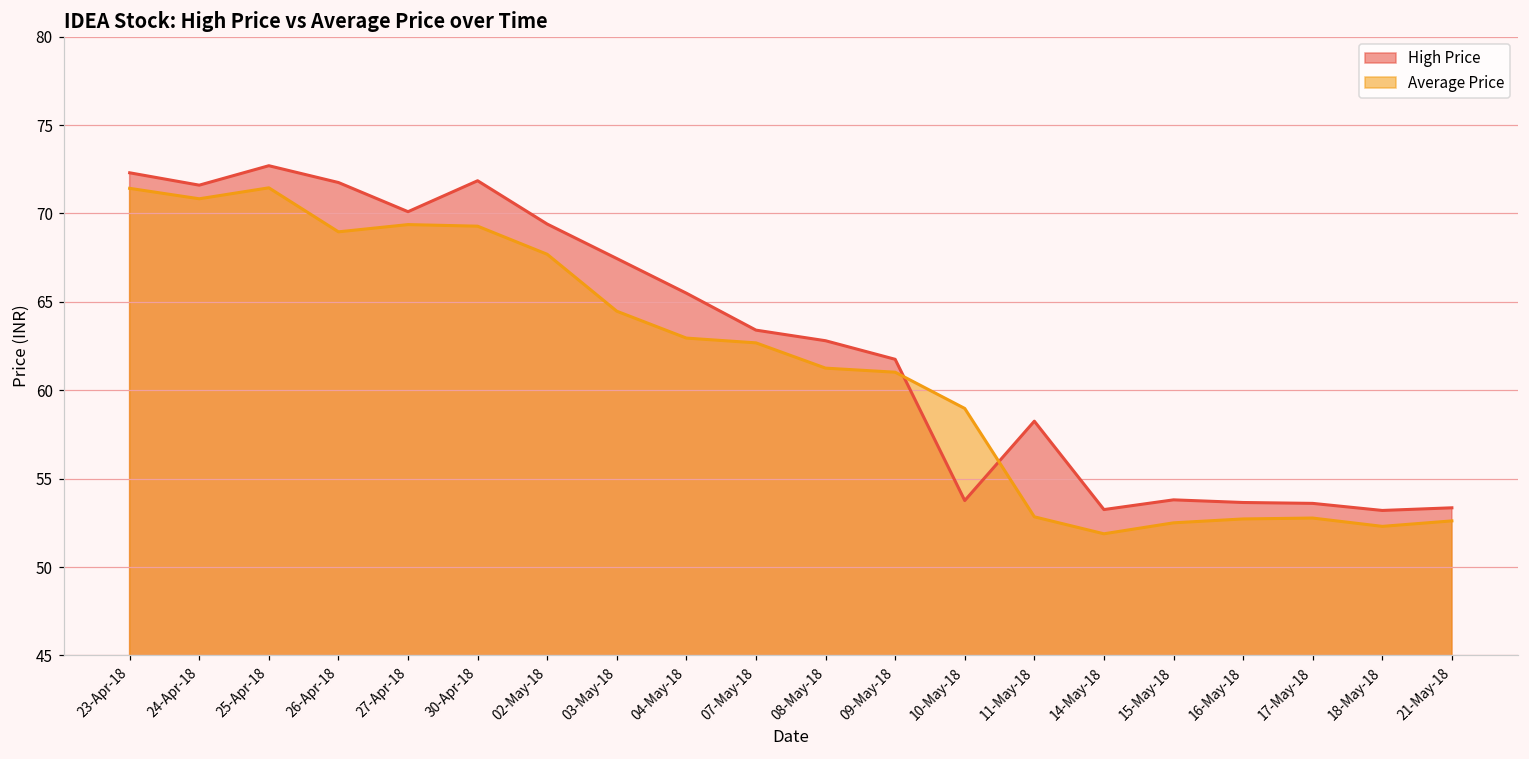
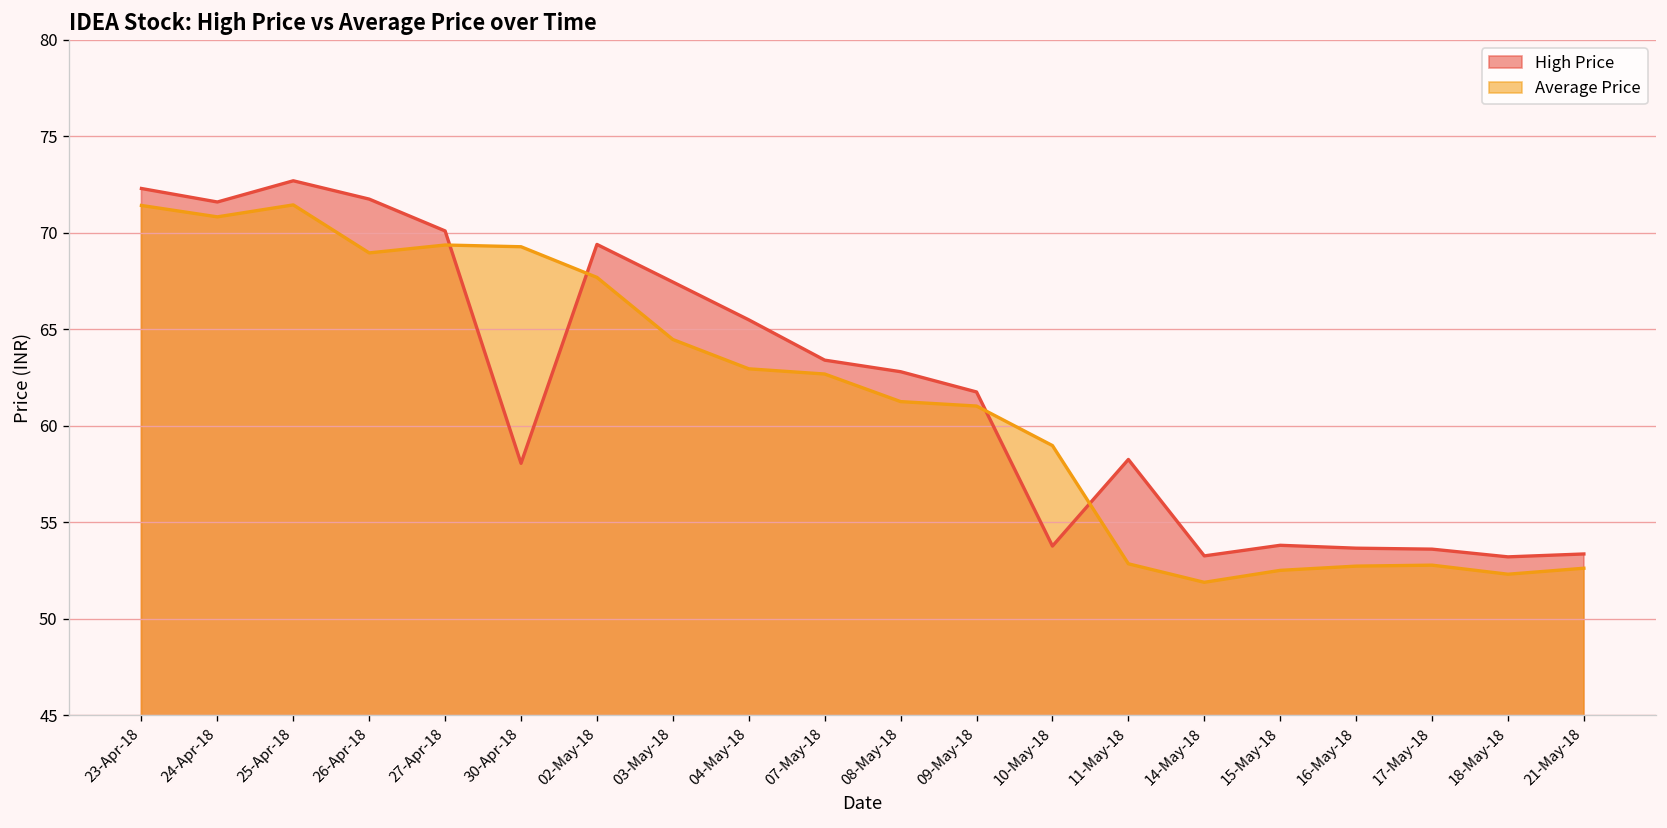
High Price, 30-Apr-18: 71.9 -> 58.1
